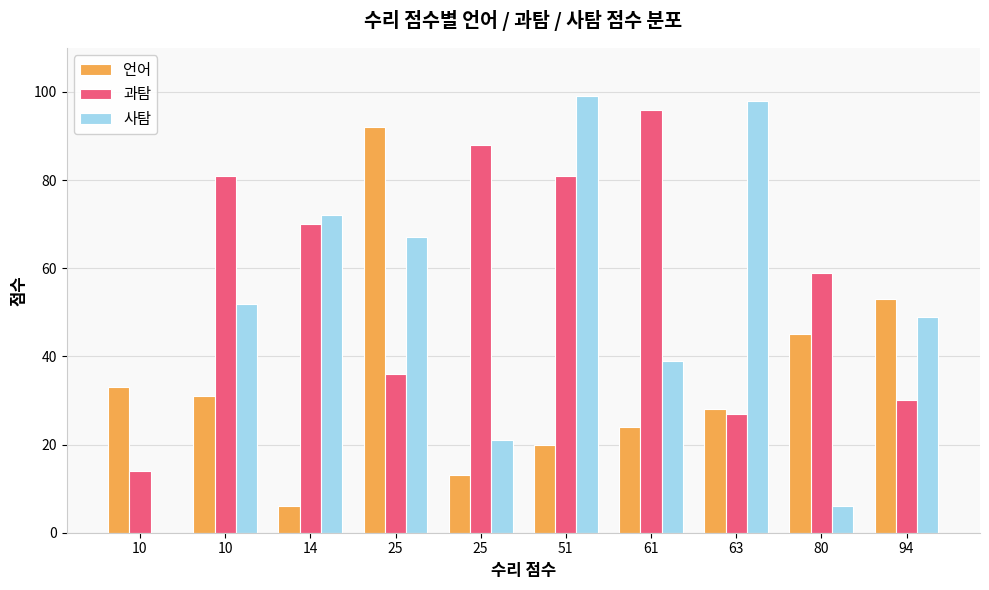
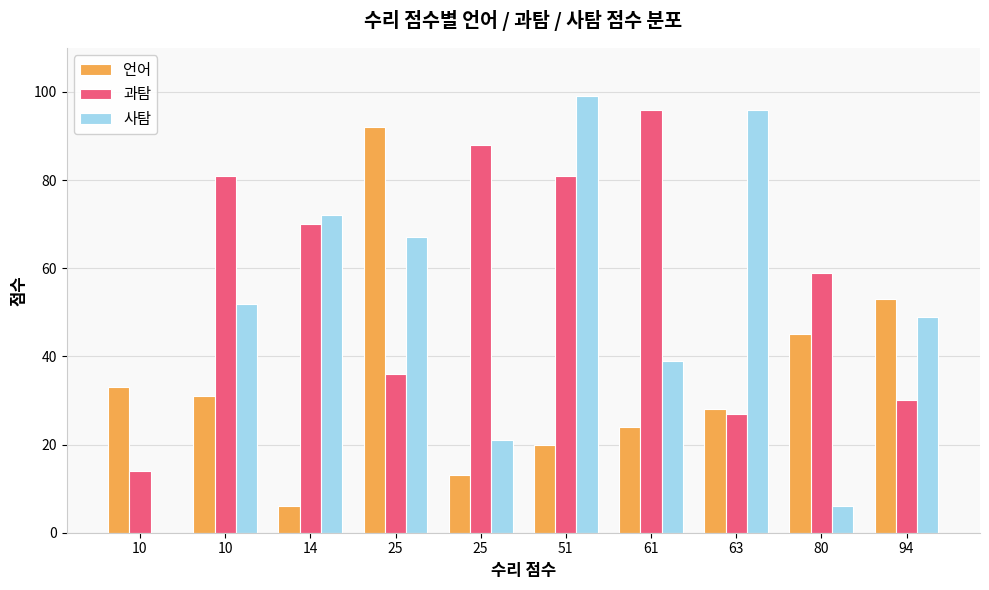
사탐, 63: 98 -> 96
